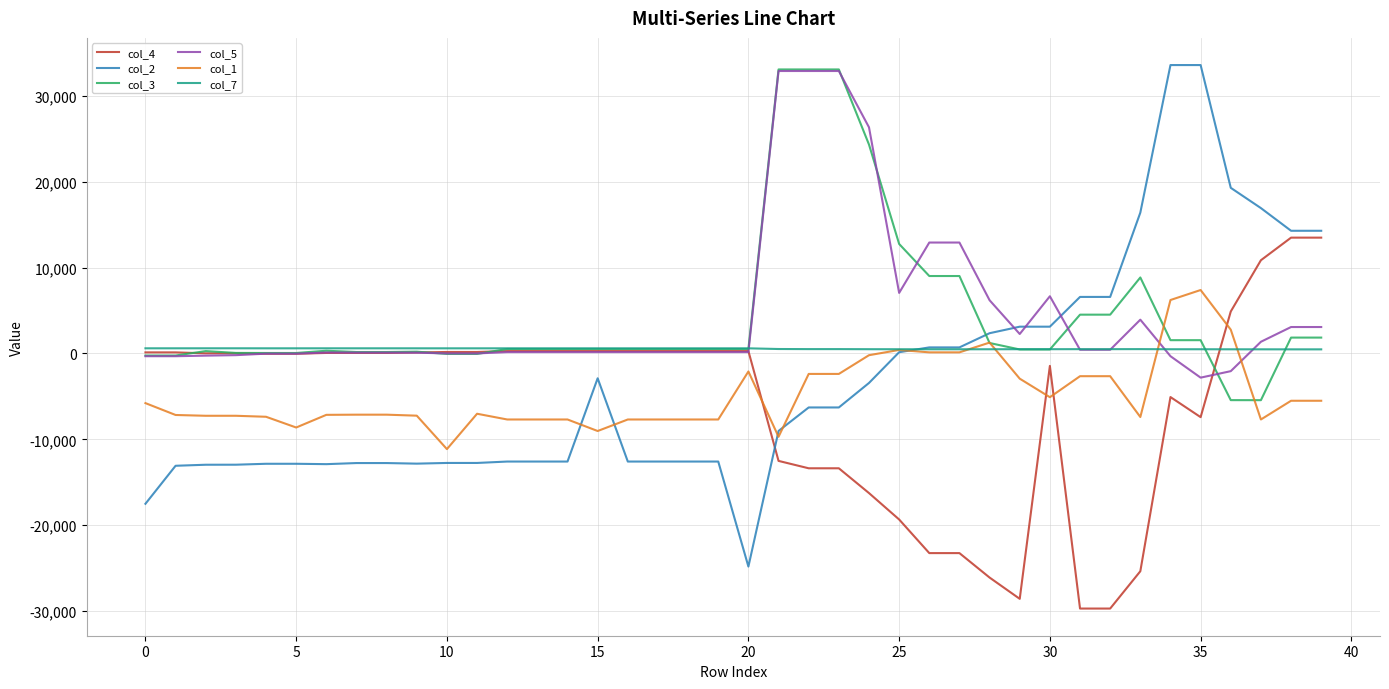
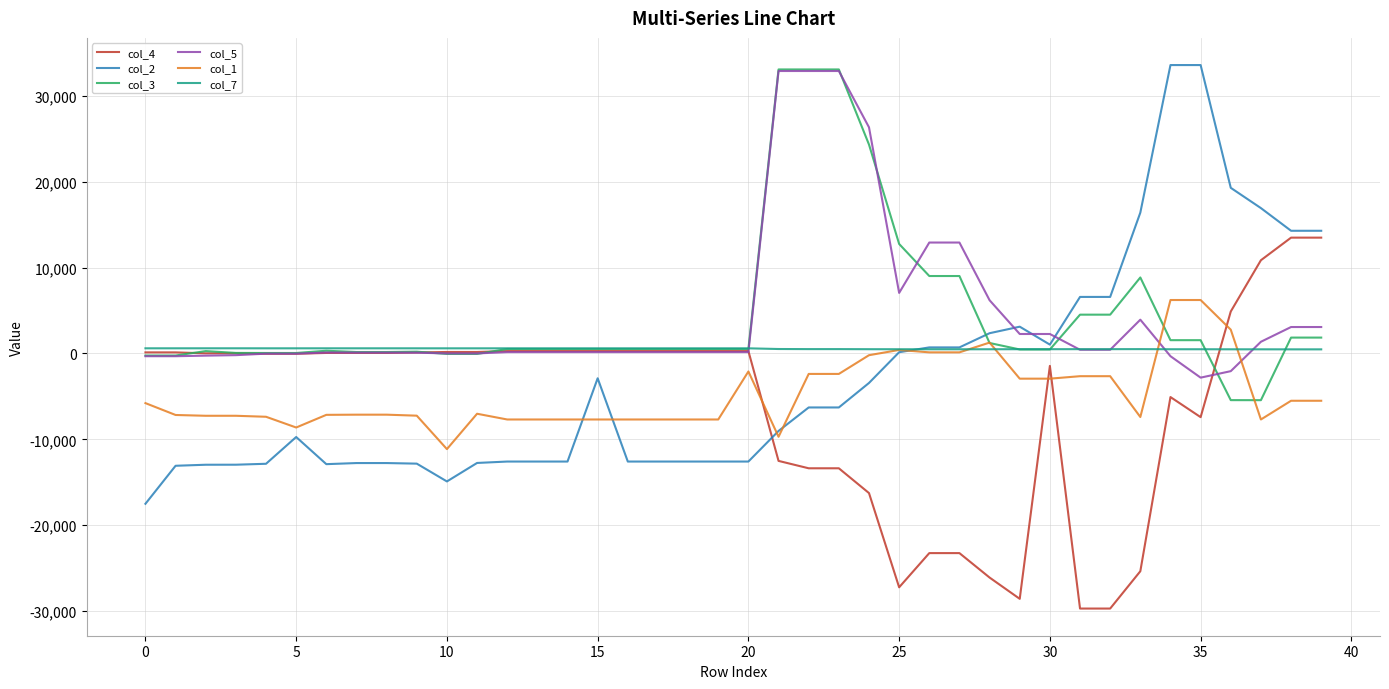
col_2, 5: -13,000 -> -10,000
col_2, 10: -13,000 -> -15,000
col_1, 15: -9,000 -> -8,000
col_2, 20: -25,000 -> -13,000
col_4, 25: -19,000 -> -27,000
col_2, 30: 3,000 -> 1,000
col_5, 30: 7,000 -> 2,000
col_1, 30: -5,000 -> -3,000
col_1, 35: 7,000 -> 6,000
